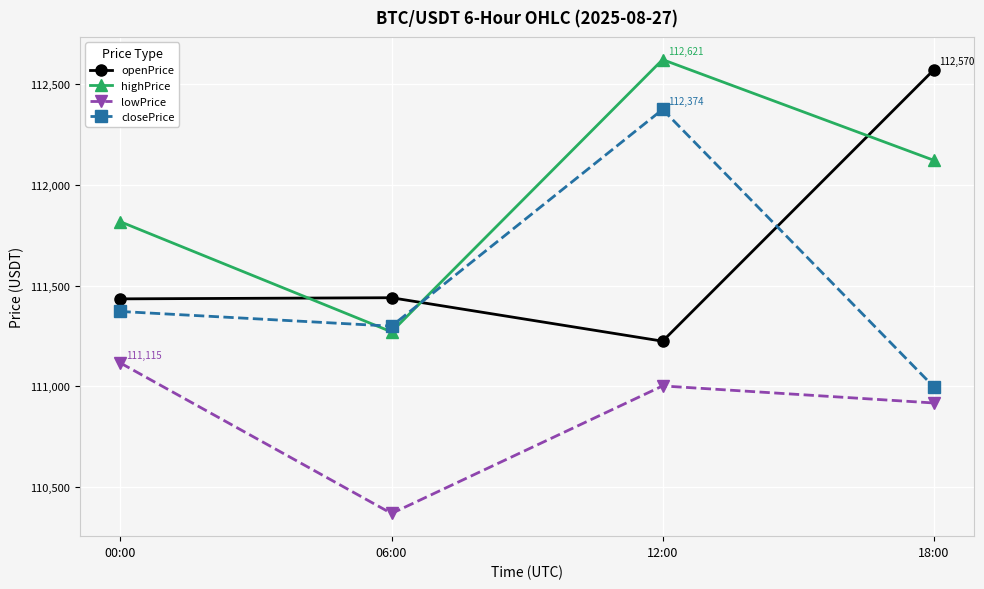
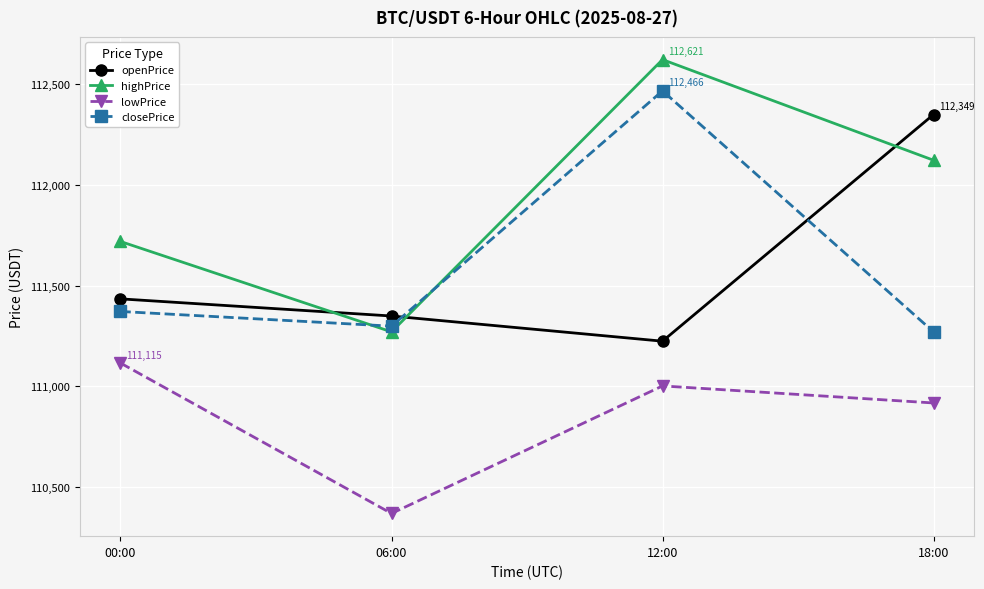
highPrice, 00:00: 111,820 -> 111,720
openPrice, 06:00: 111,440 -> 111,350
closePrice, 12:00: 112,374 -> 112,466
openPrice, 18:00: 112,570 -> 112,349
closePrice, 18:00: 111,000 -> 111,270
